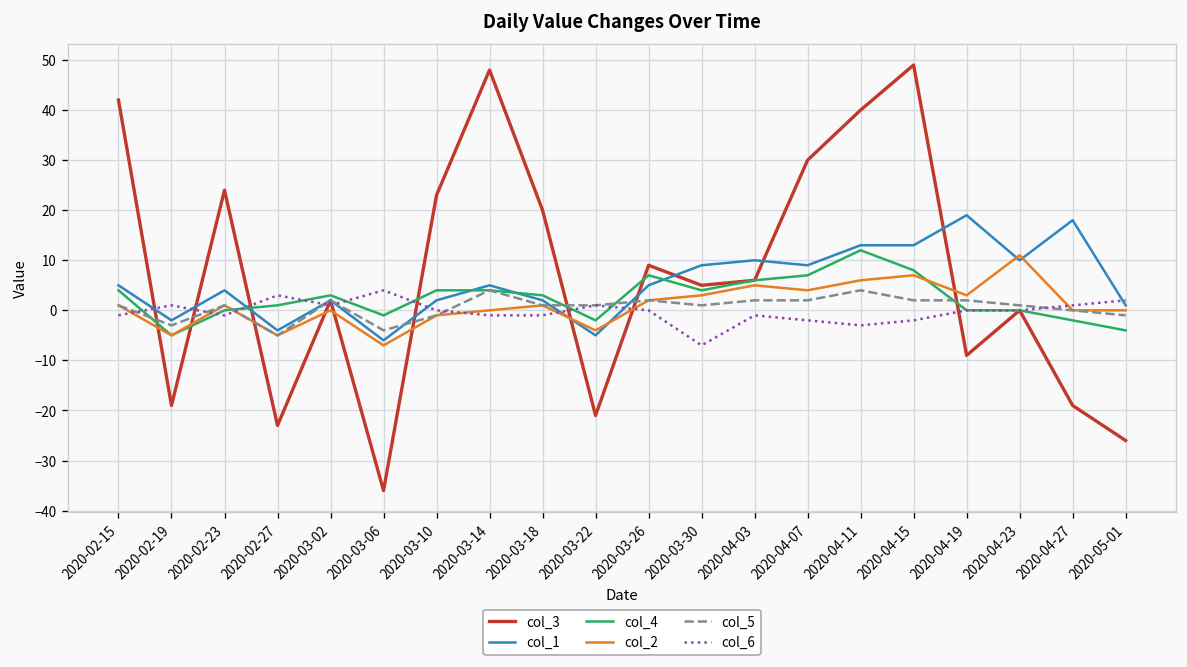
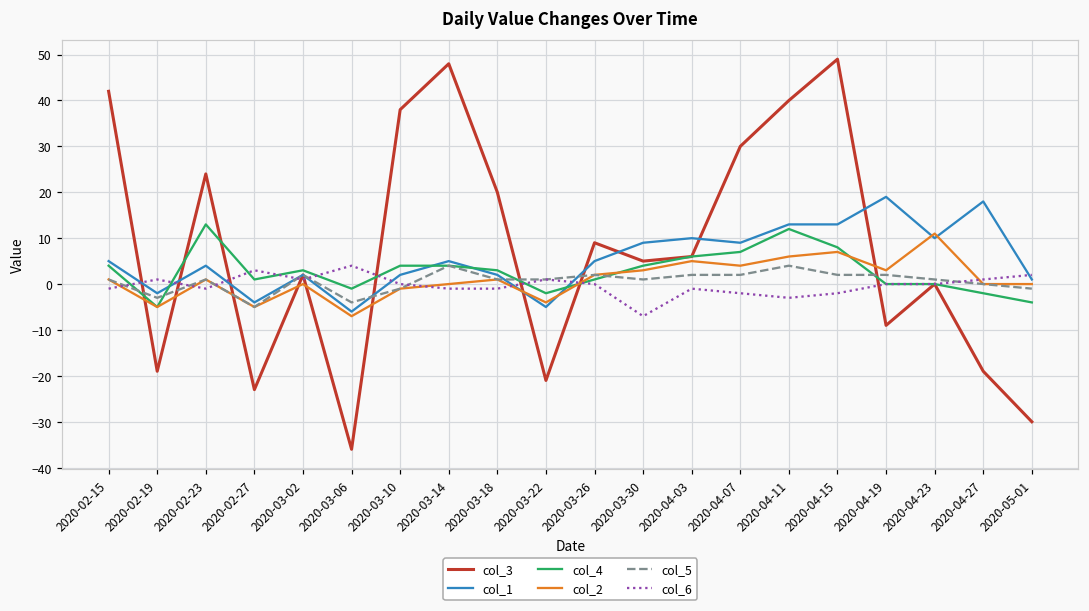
col_4, 2020-02-23: 0 -> 13
col_3, 2020-03-10: 23 -> 38
col_4, 2020-03-26: 7 -> 1
col_3, 2020-05-01: -26 -> -30
